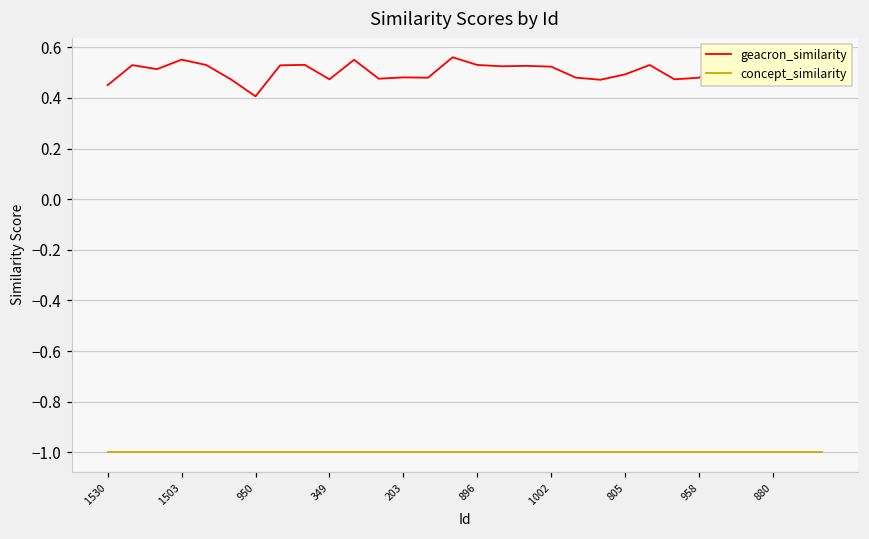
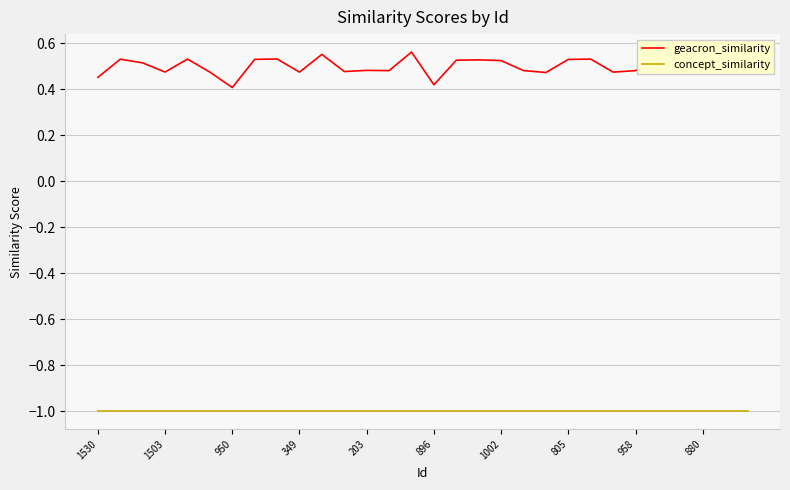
geacron_similarity, 1503: 0.55 -> 0.47
geacron_similarity, 896: 0.53 -> 0.42
geacron_similarity, 805: 0.49 -> 0.53
